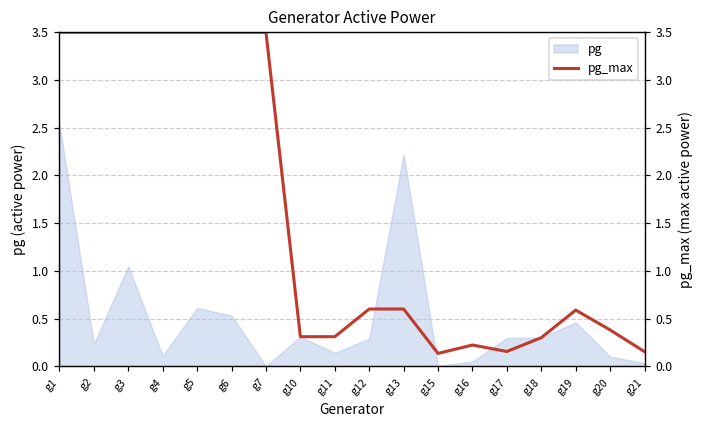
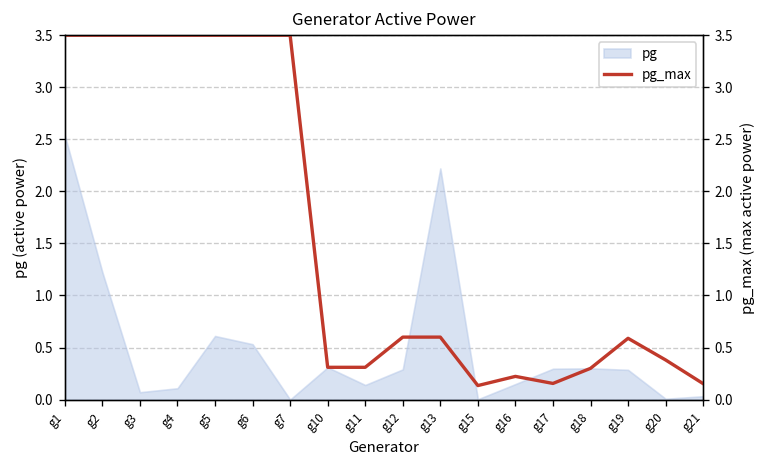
pg, g2: 0.2 -> 1.2
pg, g3: 1.0 -> 0.1
pg, g16: 0.0 -> 0.1
pg, g19: 0.5 -> 0.3
pg, g20: 0.1 -> 0.0
